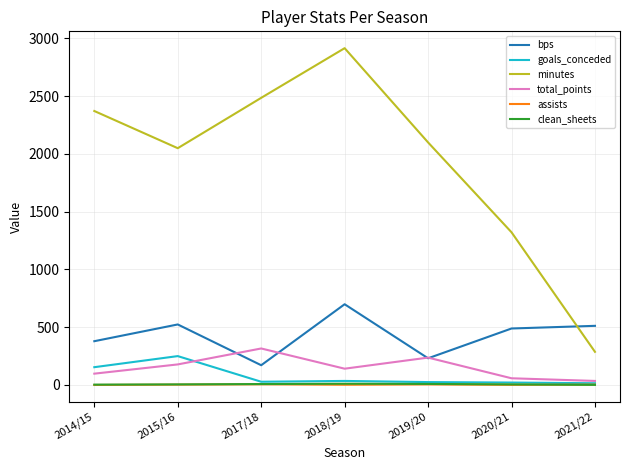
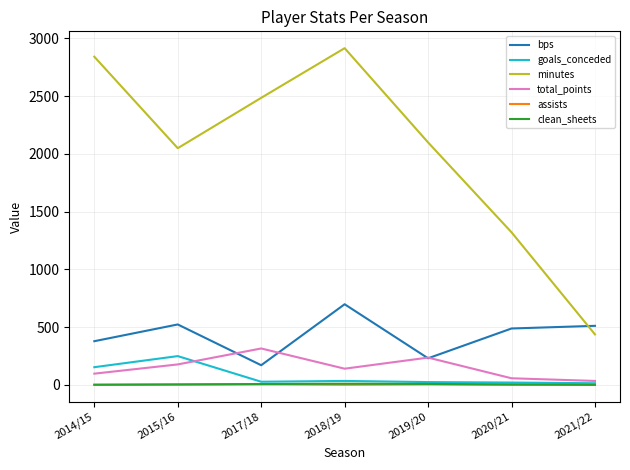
minutes, 2014/15: 2370 -> 2840
minutes, 2021/22: 290 -> 440
